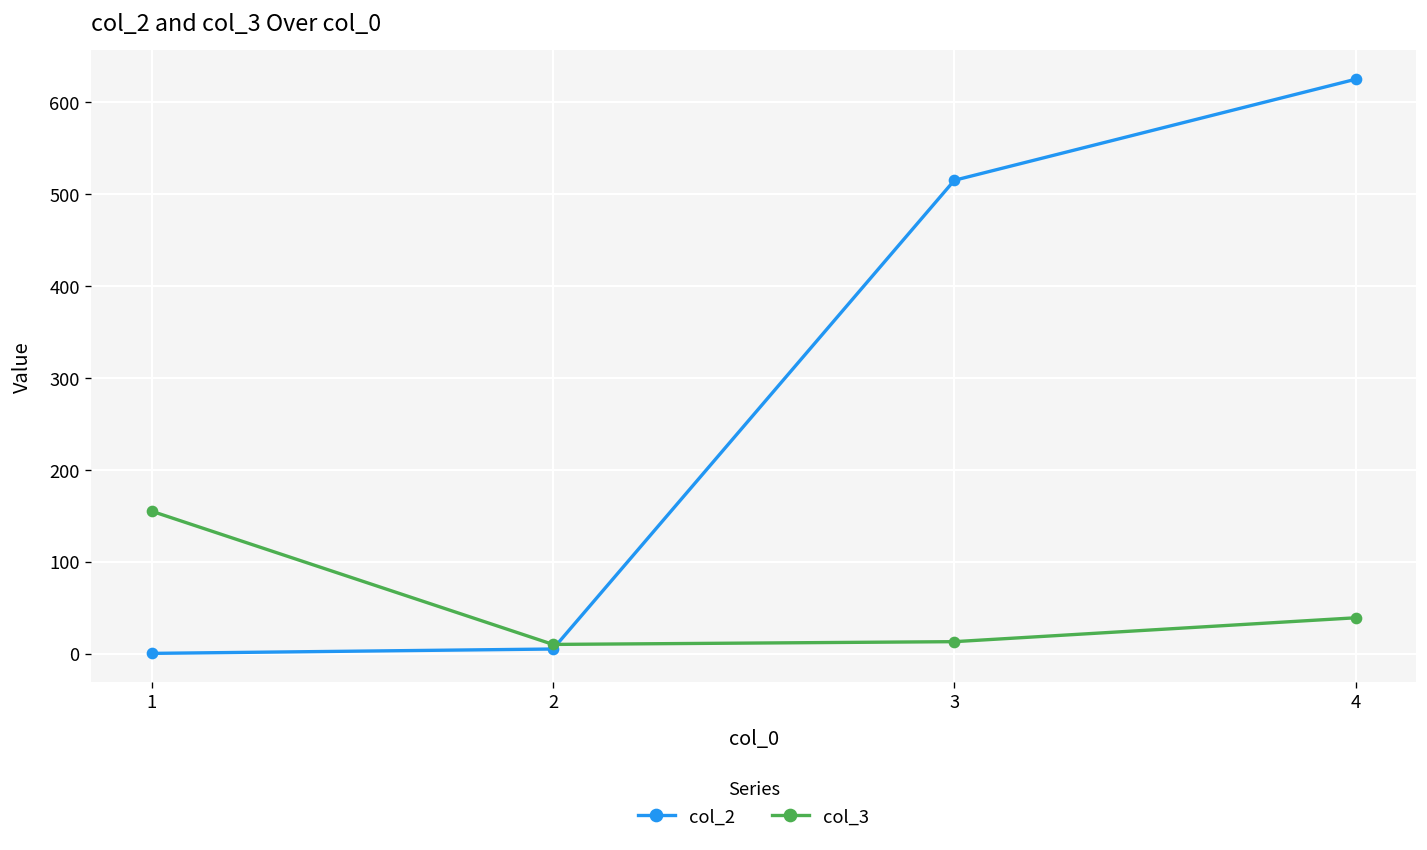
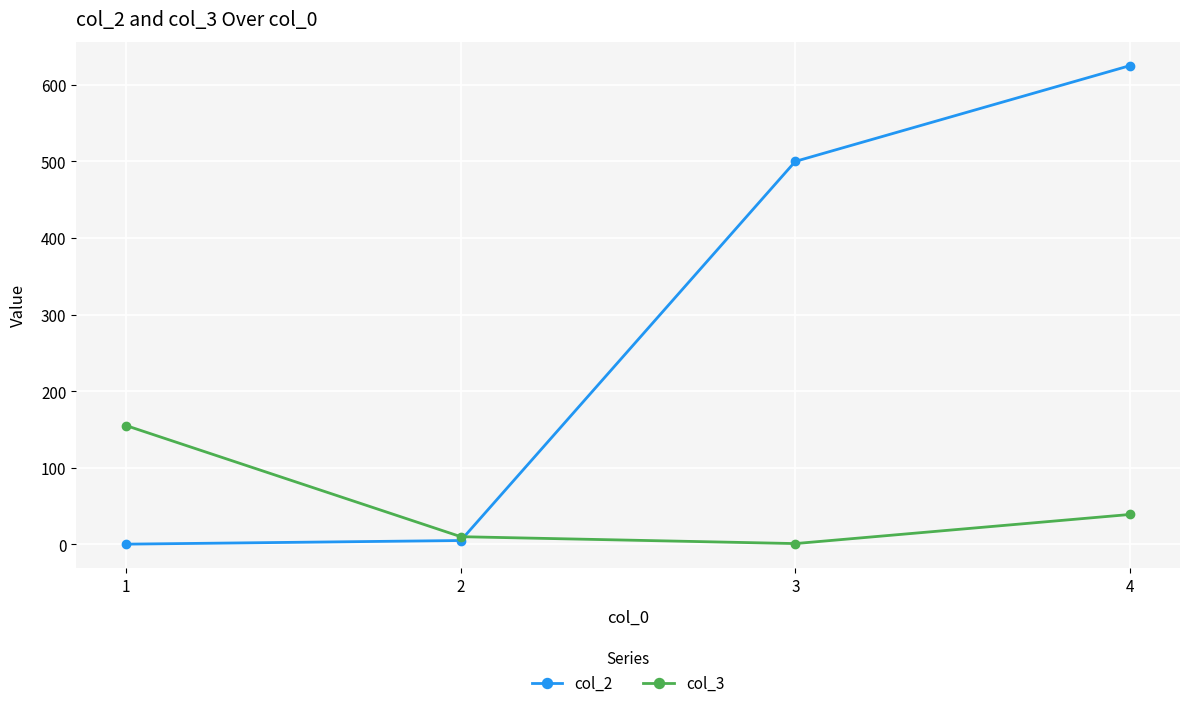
col_2, 3: 520 -> 500
col_3, 3: 10 -> 0
